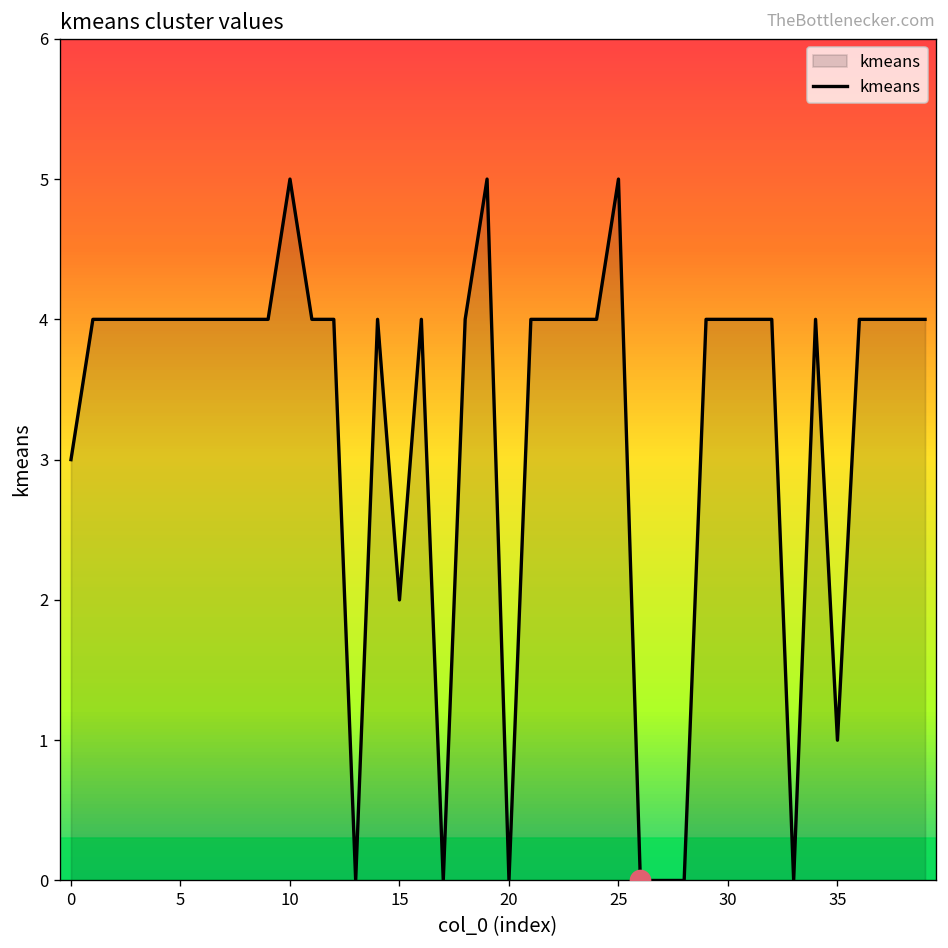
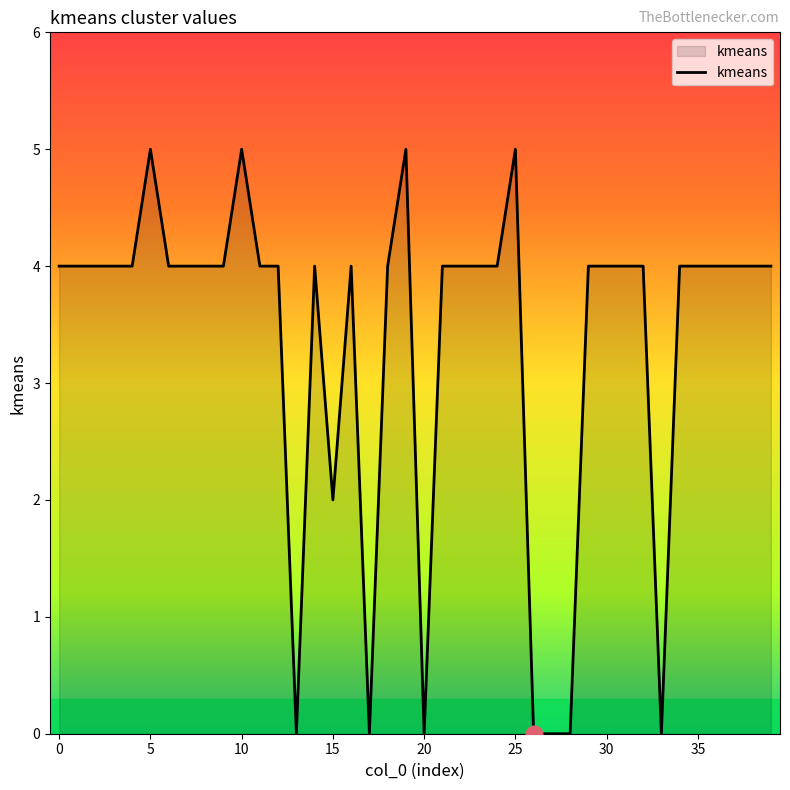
kmeans, 0: 3 -> 4
kmeans, 5: 4 -> 5
kmeans, 35: 1 -> 4
